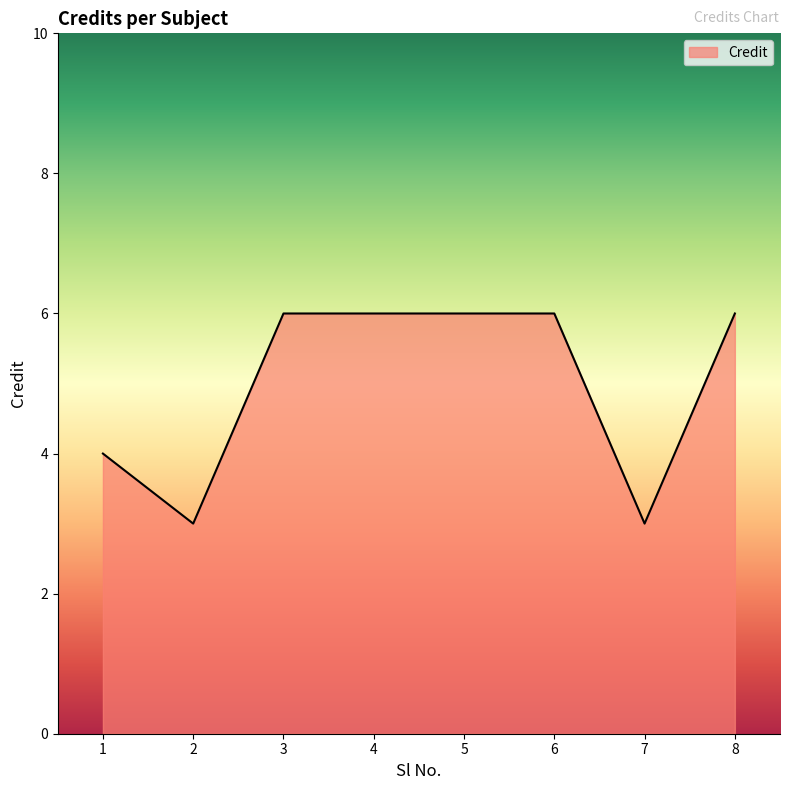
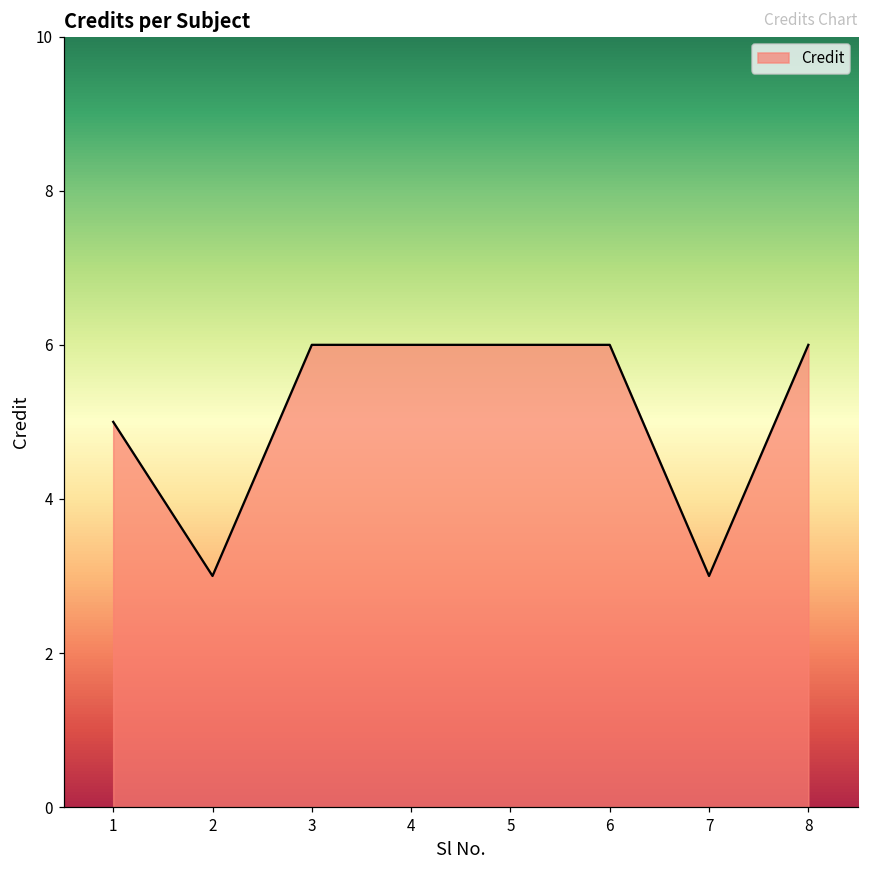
1: 4 -> 5
